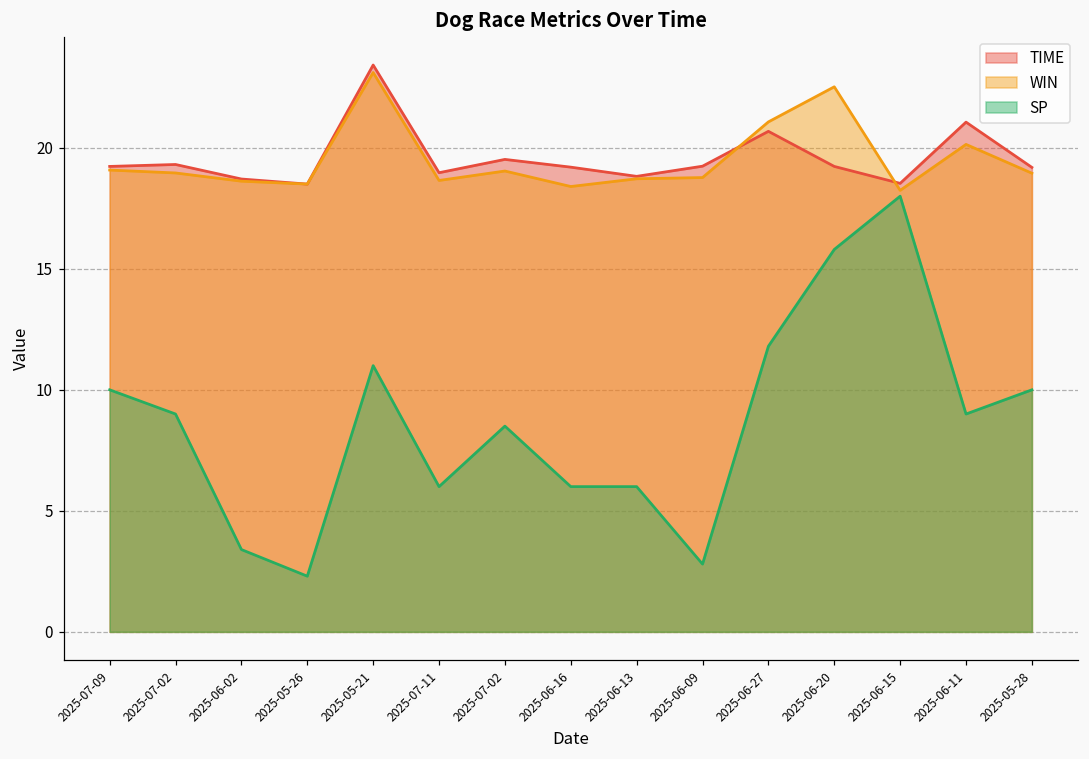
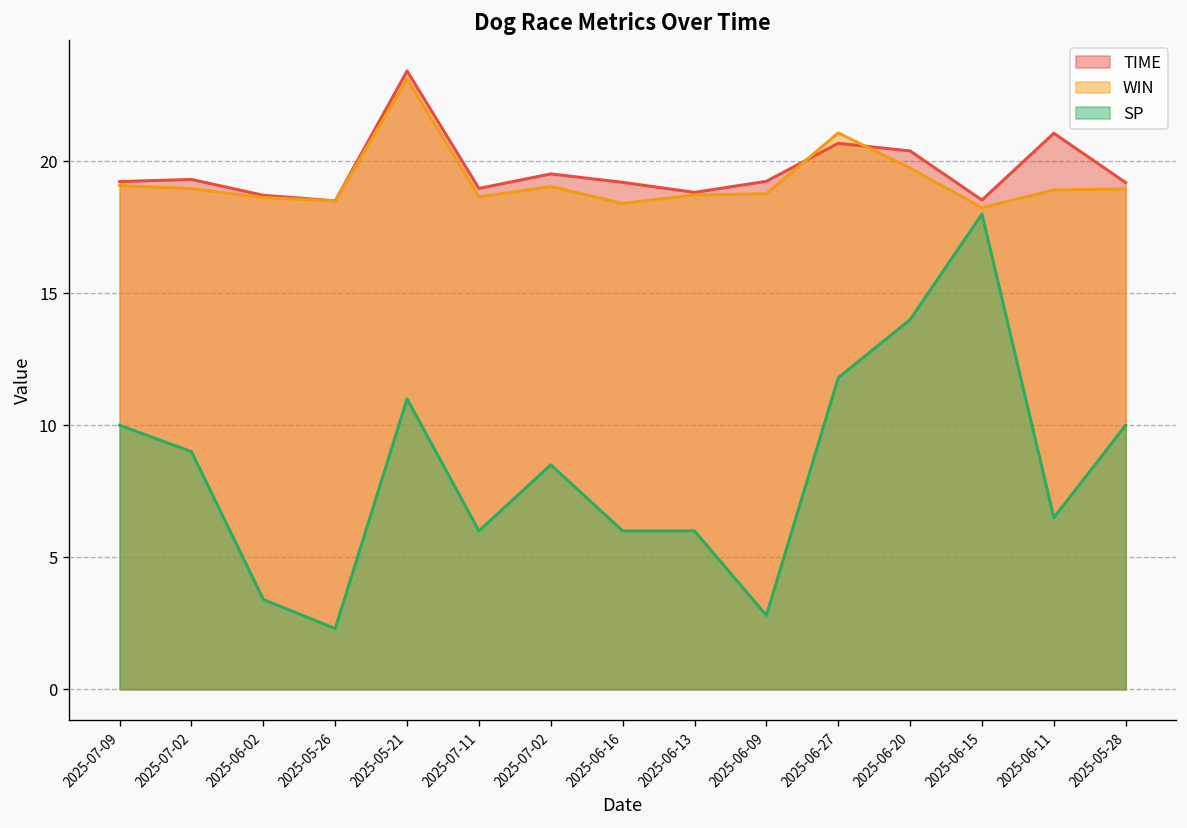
TIME, 2025-06-20: 19.2 -> 20.4
WIN, 2025-06-20: 22.5 -> 19.7
SP, 2025-06-20: 15.8 -> 14.0
WIN, 2025-06-11: 20.1 -> 18.9
SP, 2025-06-11: 9.0 -> 6.5
